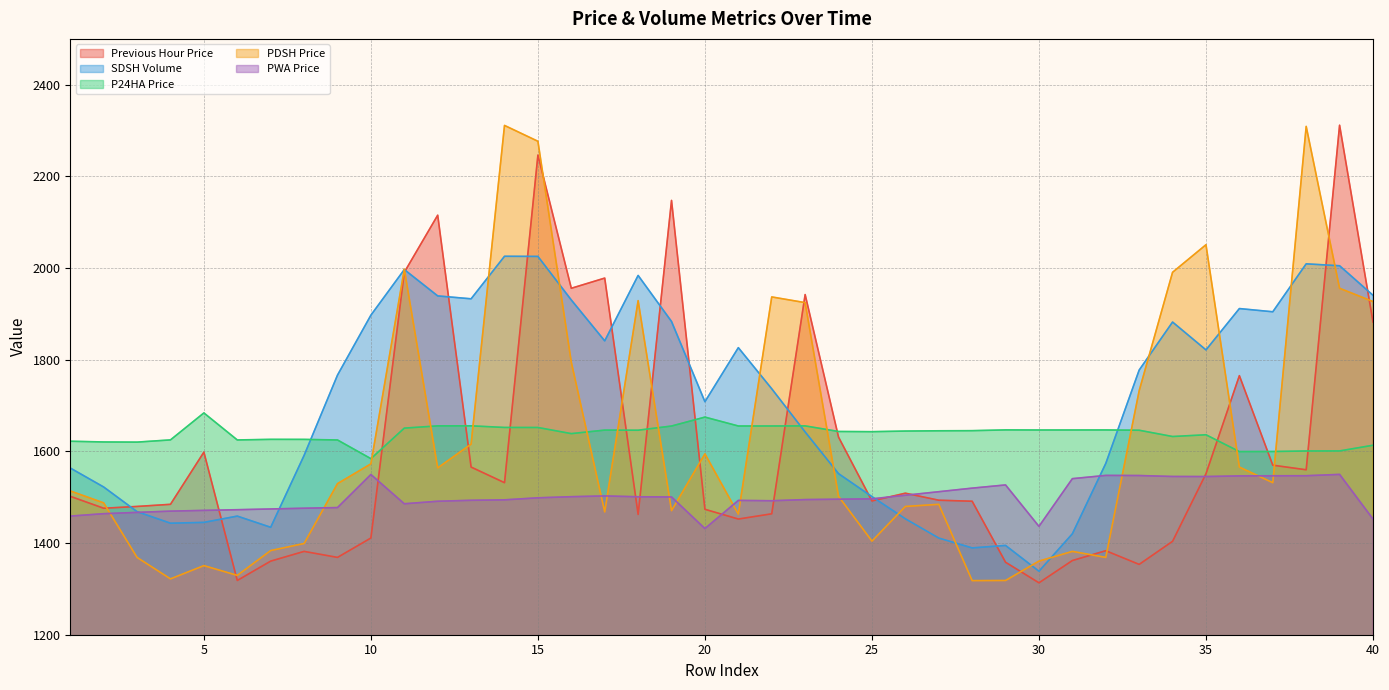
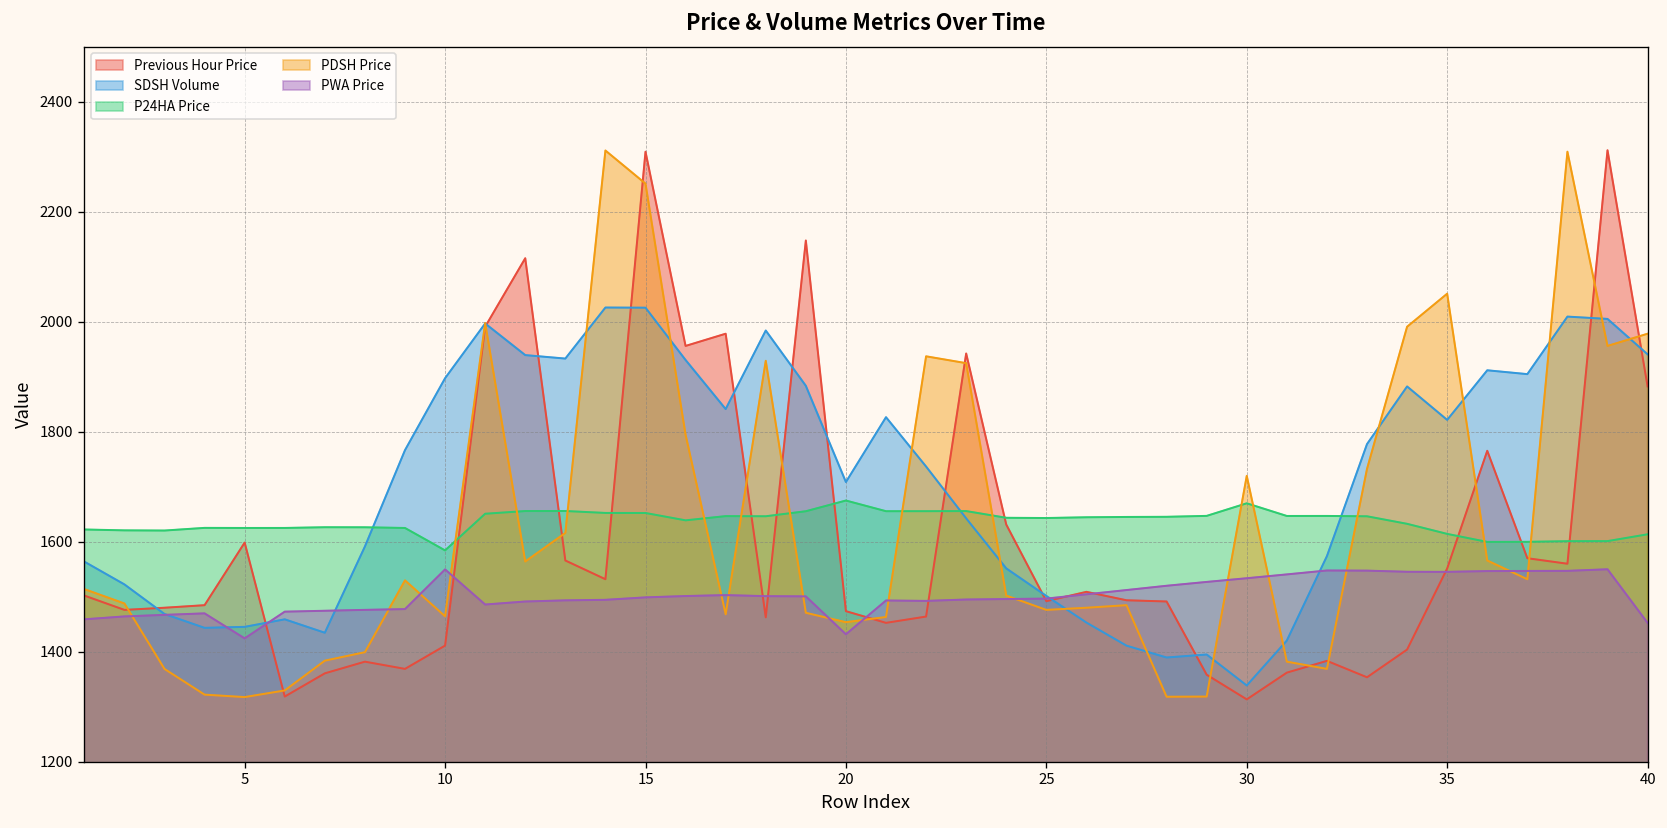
P24HA Price, 5: 1680 -> 1620
PDSH Price, 5: 1350 -> 1320
PWA Price, 5: 1470 -> 1420
PDSH Price, 10: 1570 -> 1460
Previous Hour Price, 15: 2250 -> 2310
PDSH Price, 15: 2280 -> 2250
PDSH Price, 20: 1590 -> 1450
PDSH Price, 25: 1400 -> 1480
P24HA Price, 30: 1650 -> 1670
PDSH Price, 30: 1360 -> 1720
PWA Price, 30: 1440 -> 1530
P24HA Price, 35: 1640 -> 1610
PDSH Price, 40: 1930 -> 1980
